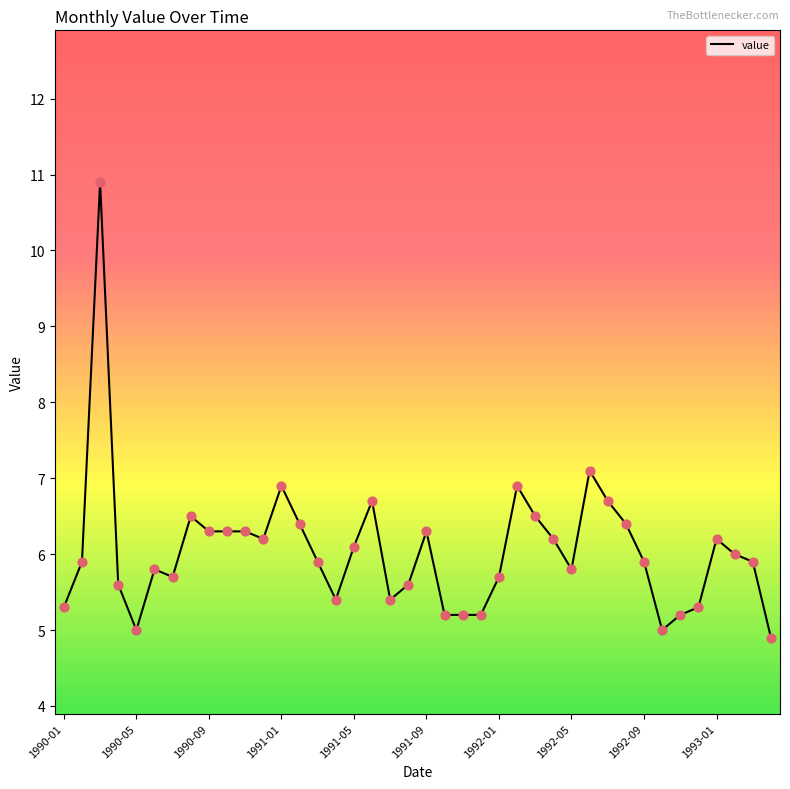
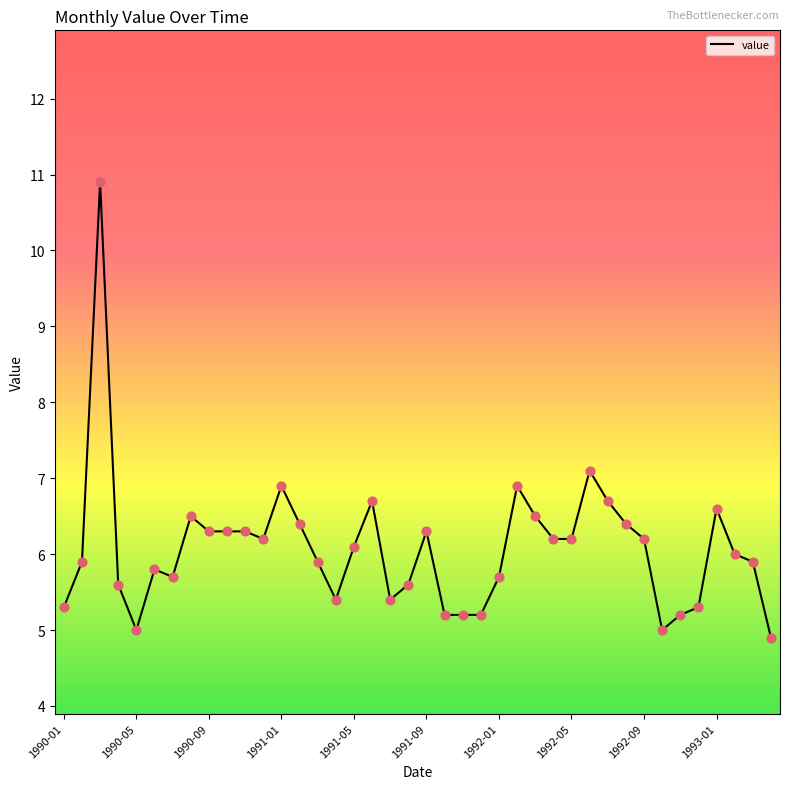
1992-05: 5.8 -> 6.2
1992-09: 5.9 -> 6.2
1993-01: 6.2 -> 6.6
